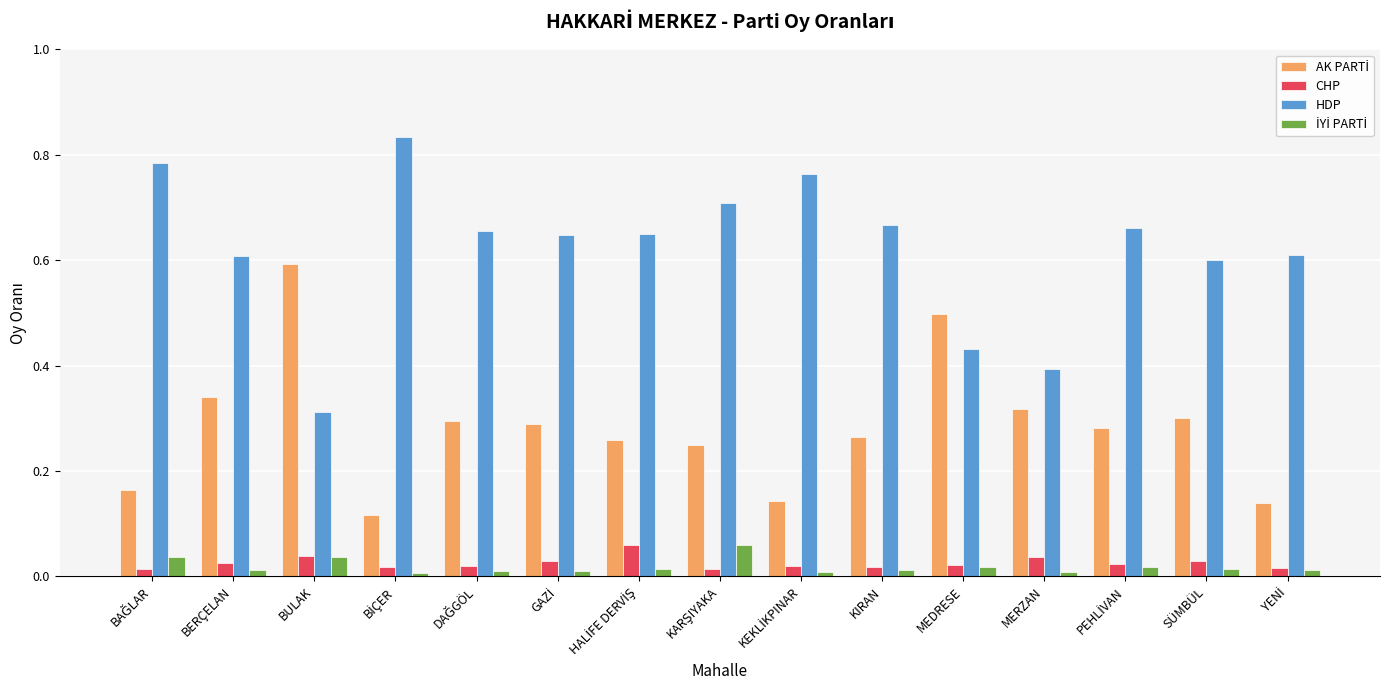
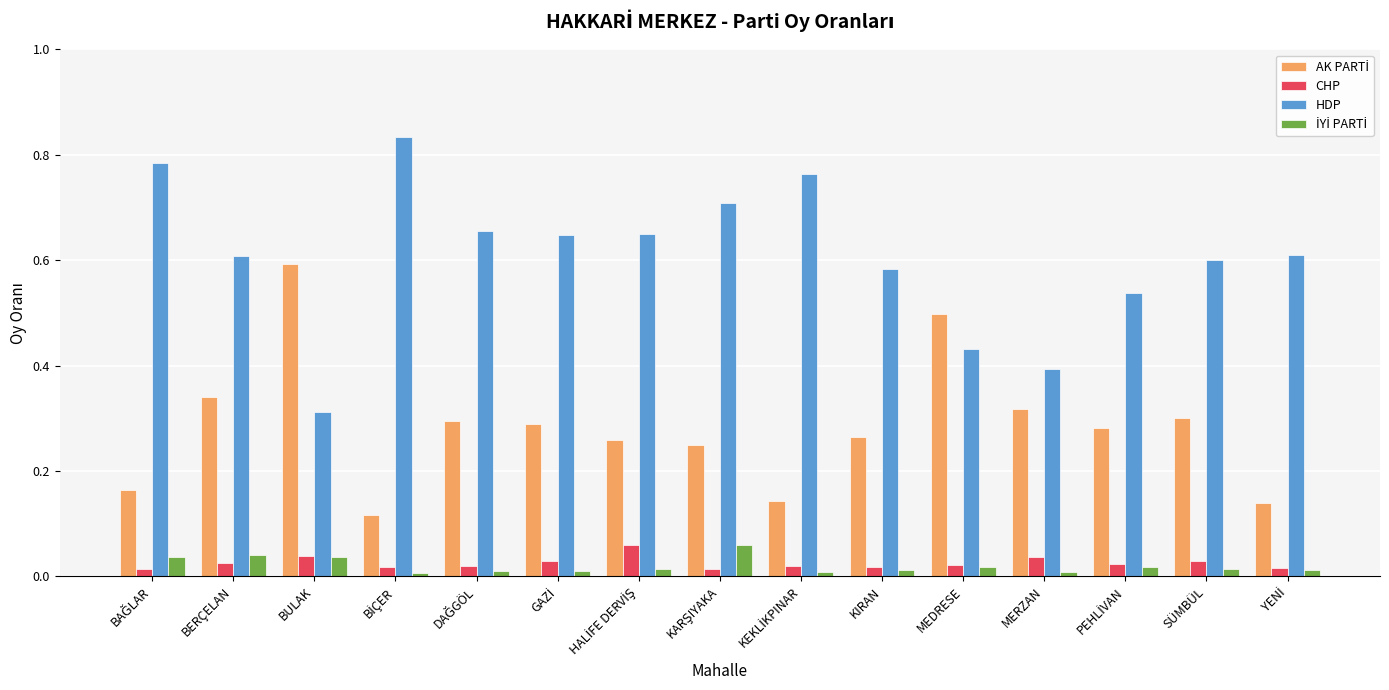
İYİ PARTİ, BERÇELAN: 0.01 -> 0.04
HDP, KIRAN: 0.67 -> 0.58
HDP, PEHLİVAN: 0.66 -> 0.54
